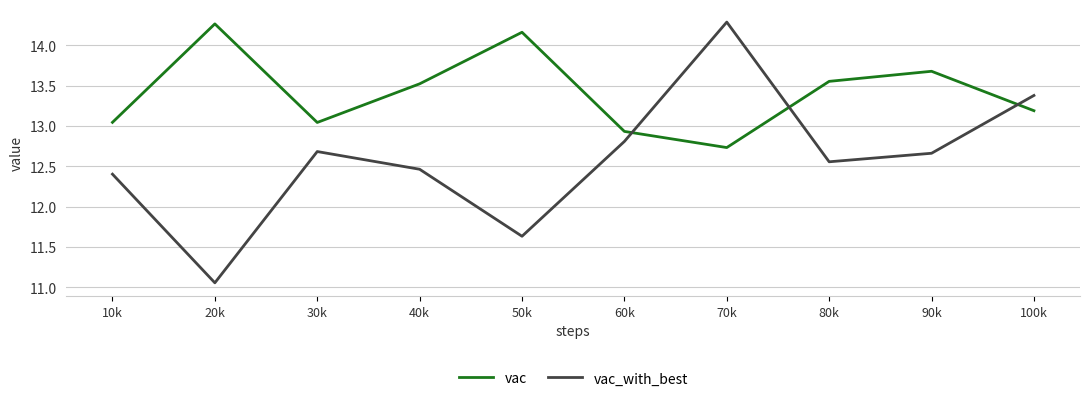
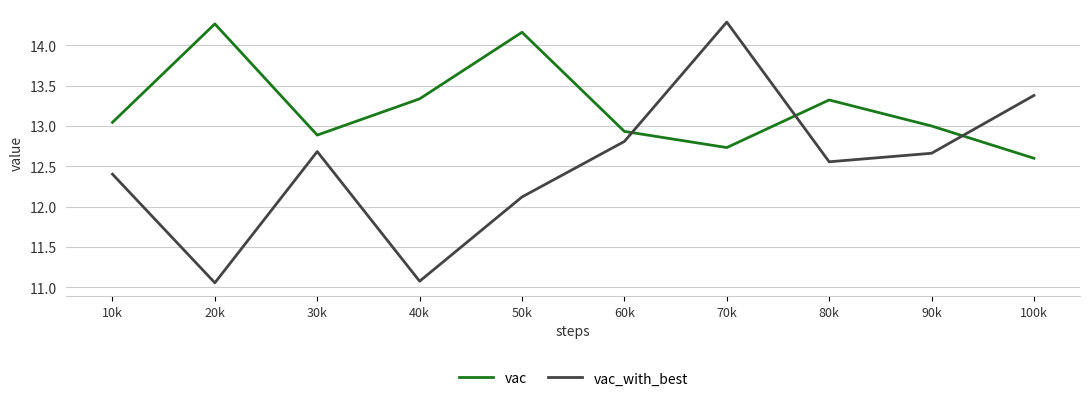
vac, 30k: 13.0 -> 12.9
vac, 40k: 13.5 -> 13.3
vac_with_best, 40k: 12.5 -> 11.1
vac_with_best, 50k: 11.6 -> 12.1
vac, 80k: 13.6 -> 13.3
vac, 90k: 13.7 -> 13.0
vac, 100k: 13.2 -> 12.6
